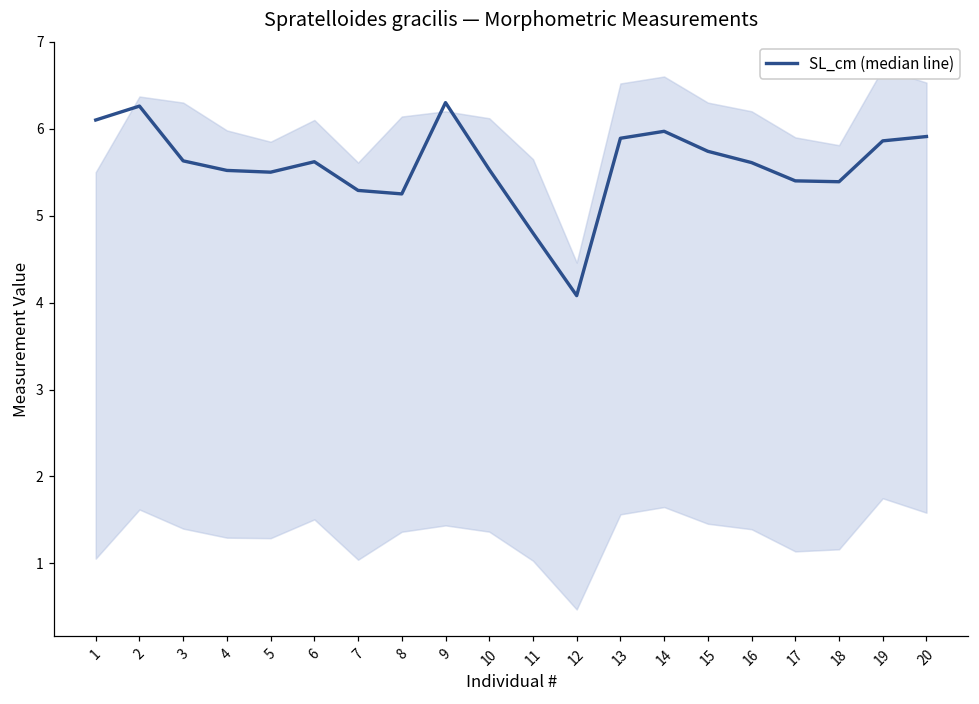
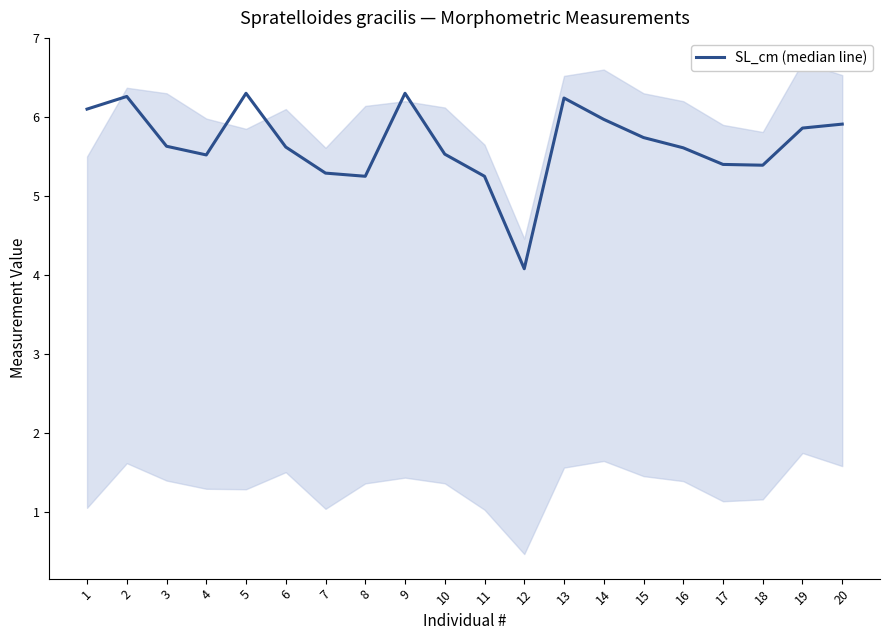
SL_cm (median line), 5: 5.5 -> 6.3
SL_cm (median line), 11: 4.8 -> 5.3
SL_cm (median line), 13: 5.9 -> 6.2
